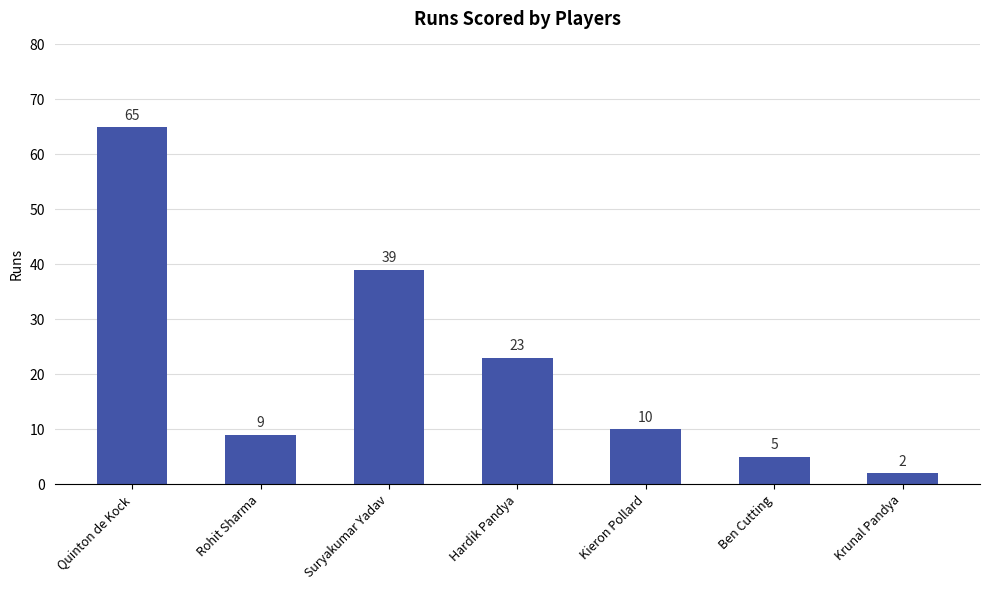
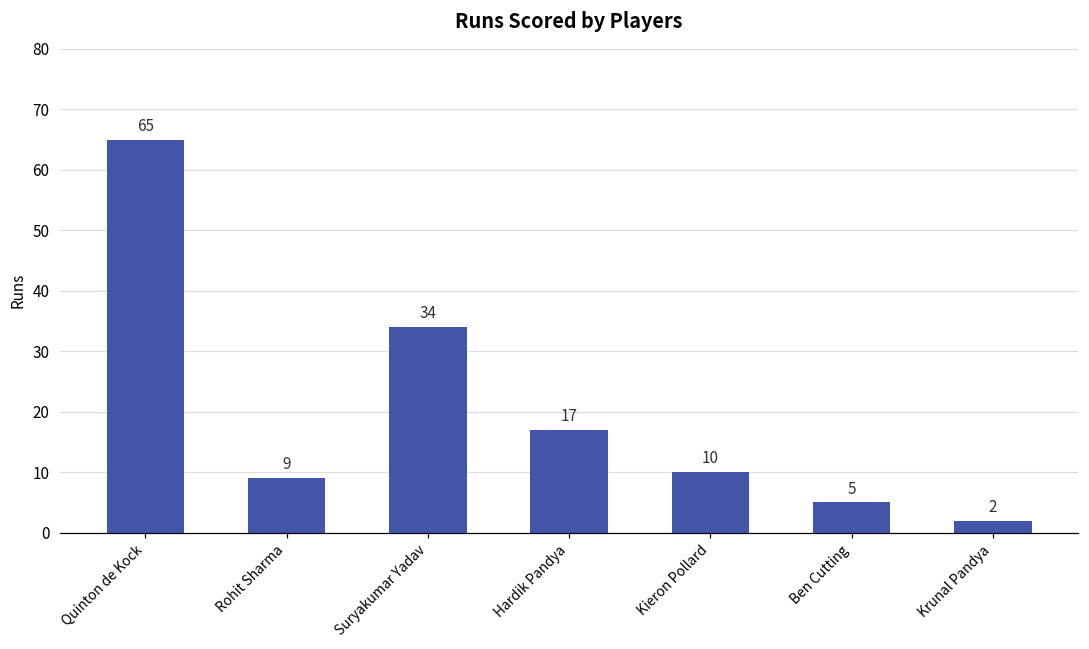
Suryakumar Yadav: 39 -> 34
Hardik Pandya: 23 -> 17
